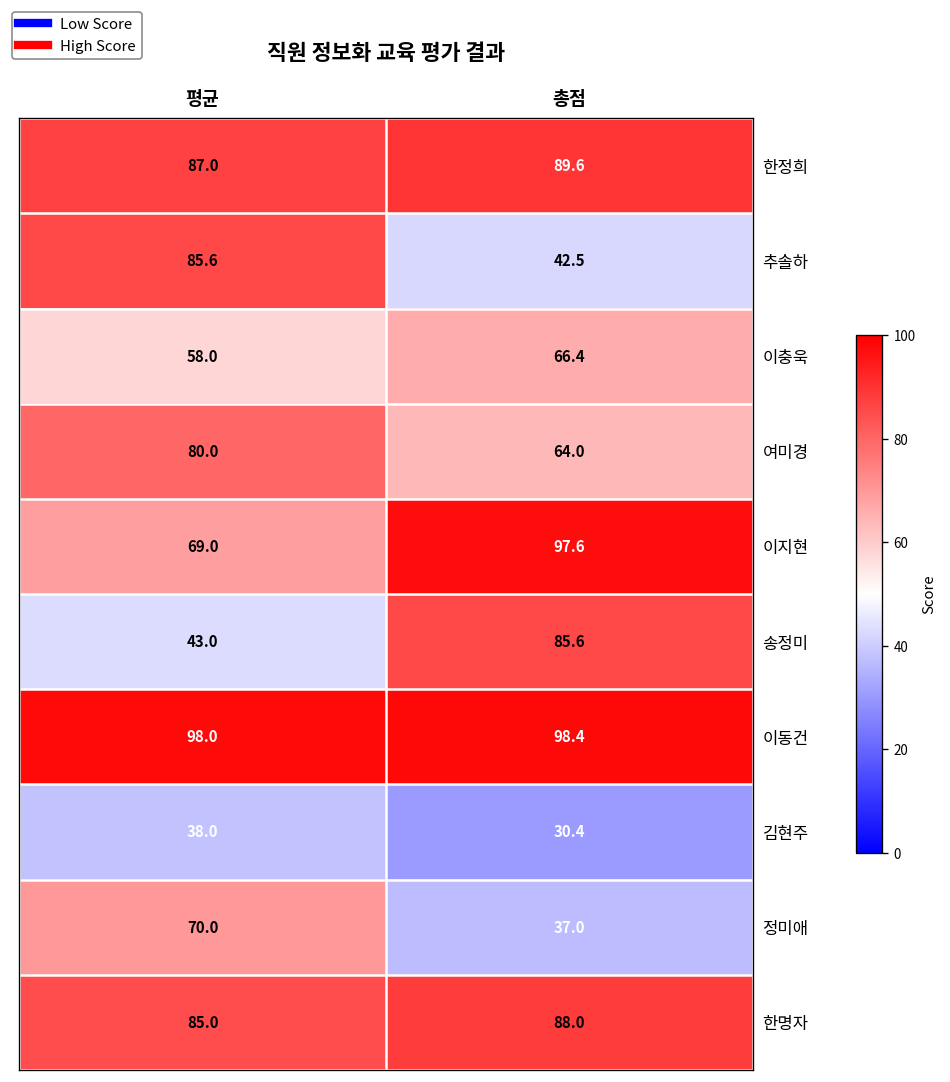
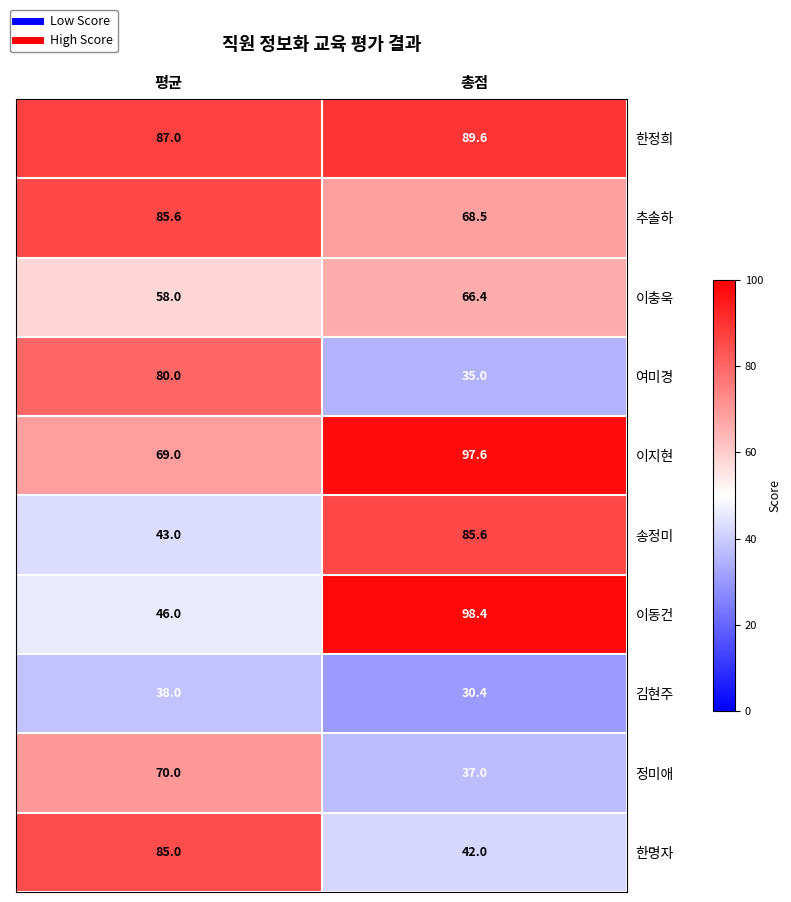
추솔하, 총점: 42.5 -> 68.5
여미경, 총점: 64.0 -> 35.0
이동건, 평균: 98.0 -> 46.0
한명자, 총점: 88.0 -> 42.0
